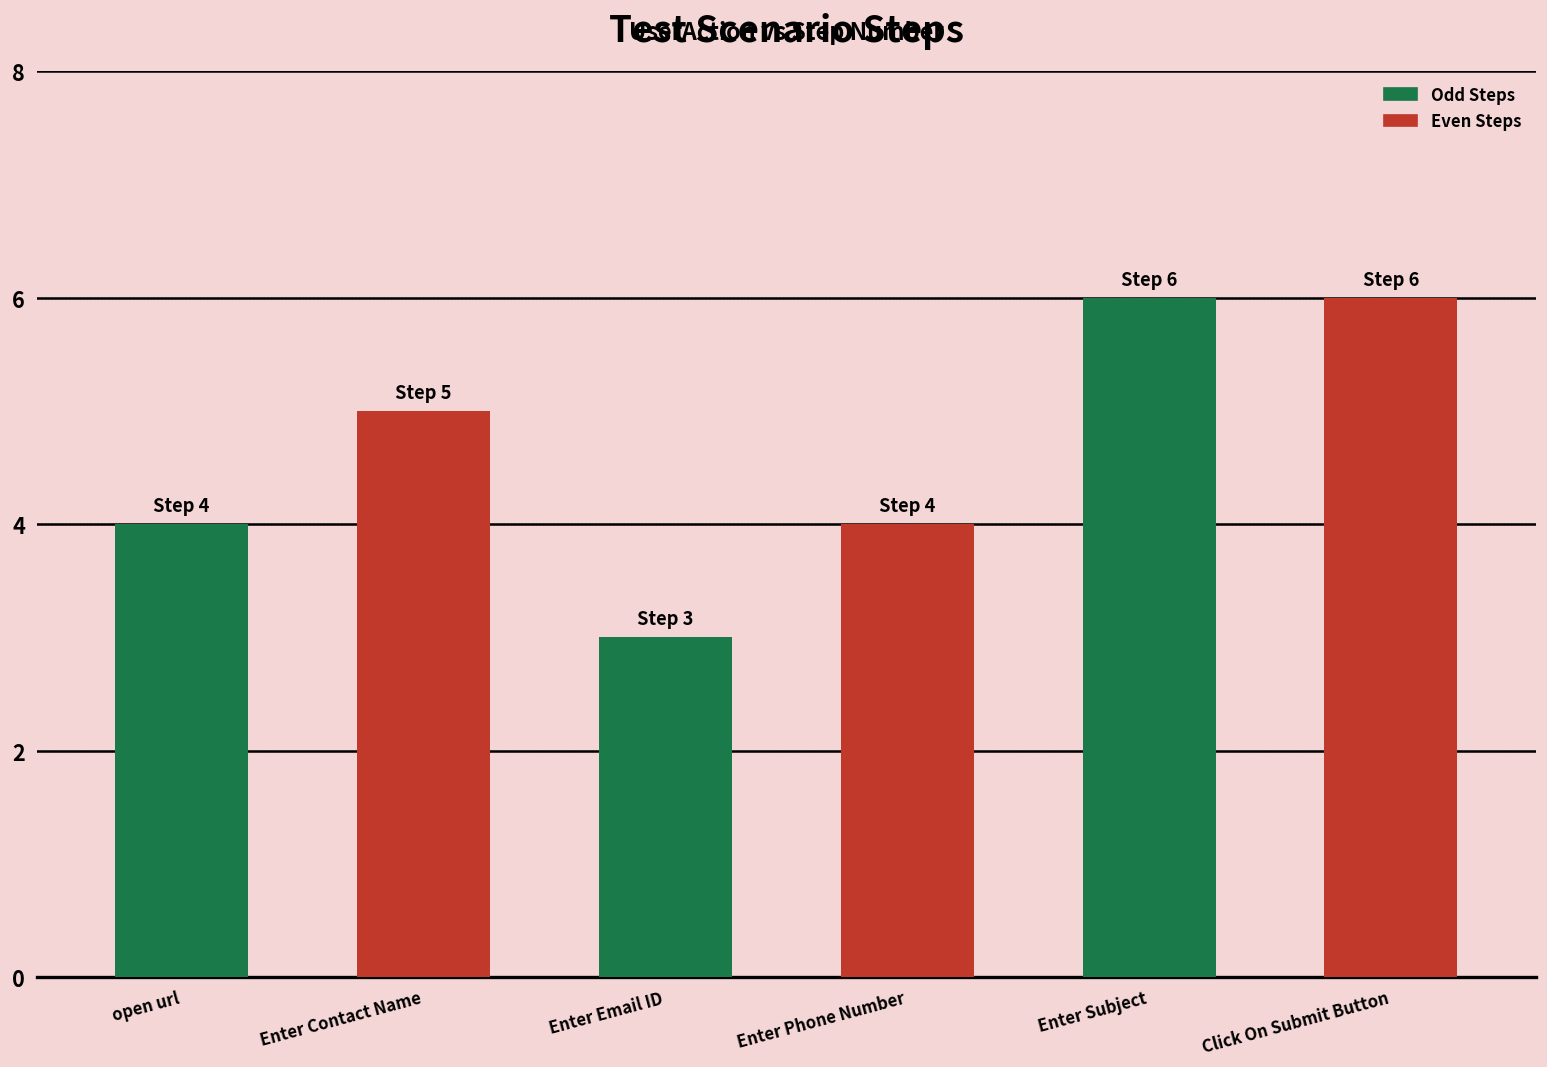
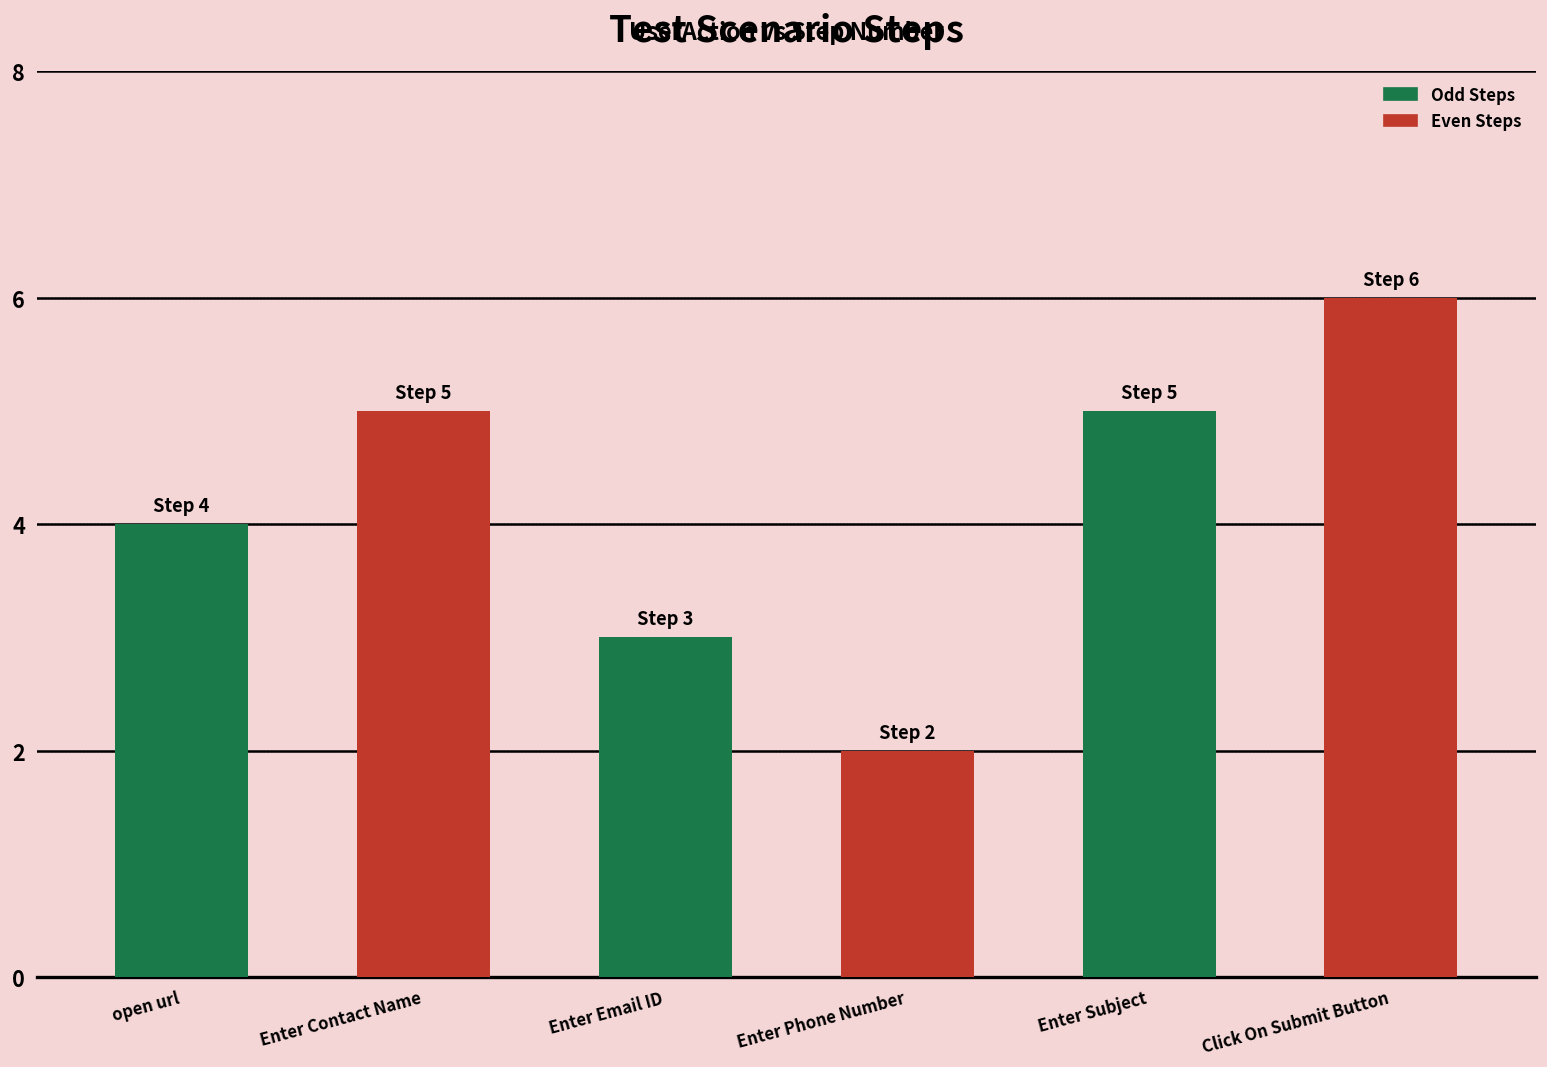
Enter Phone Number: 4 -> 2
Enter Subject: 6 -> 5
